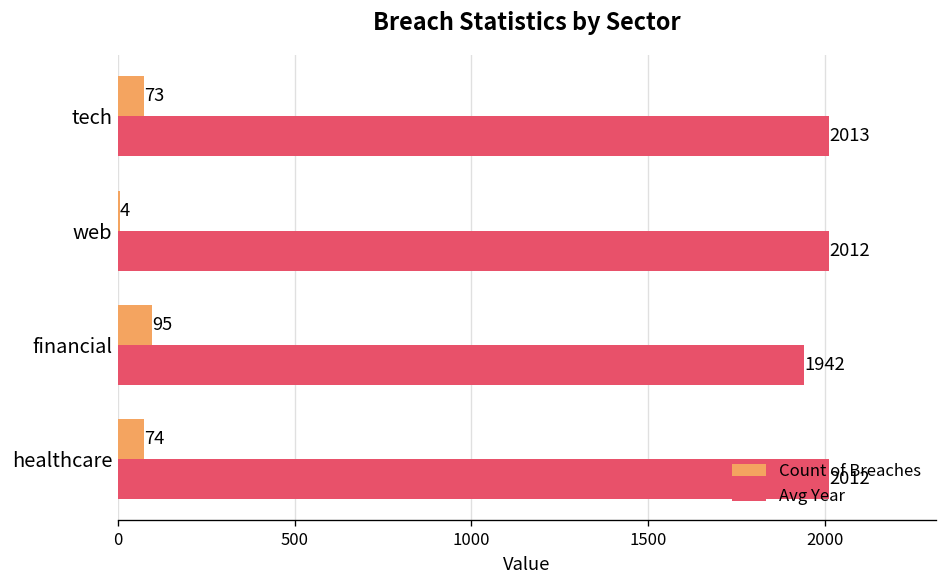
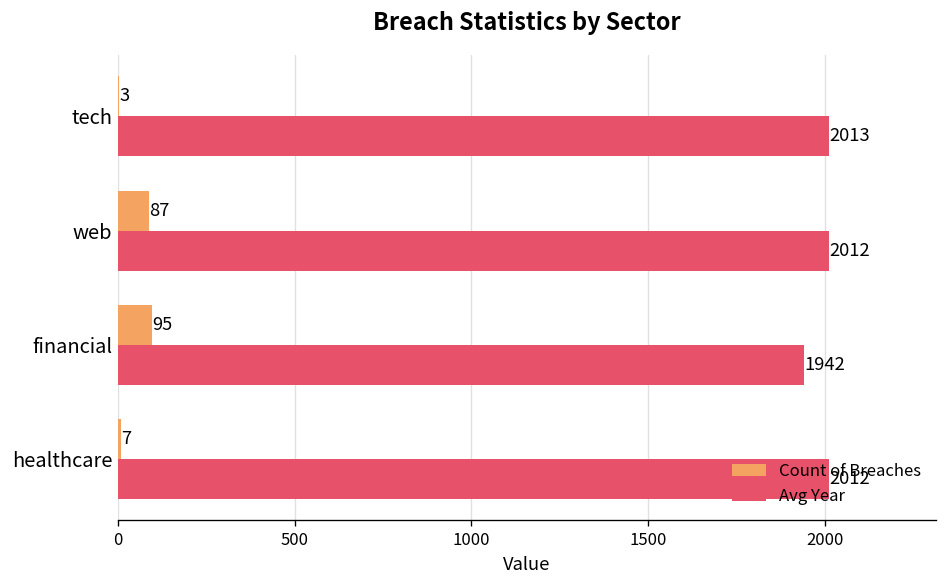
Count of Breaches, tech: 73 -> 3
Count of Breaches, web: 4 -> 87
Count of Breaches, healthcare: 74 -> 7
